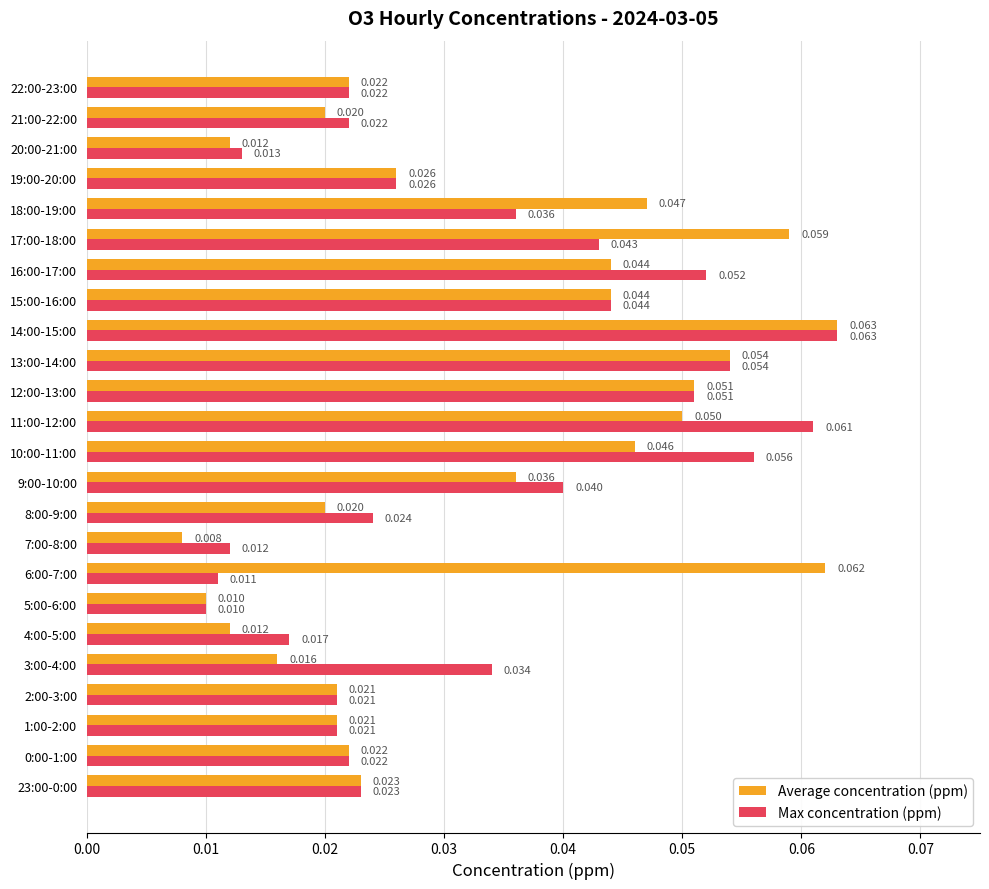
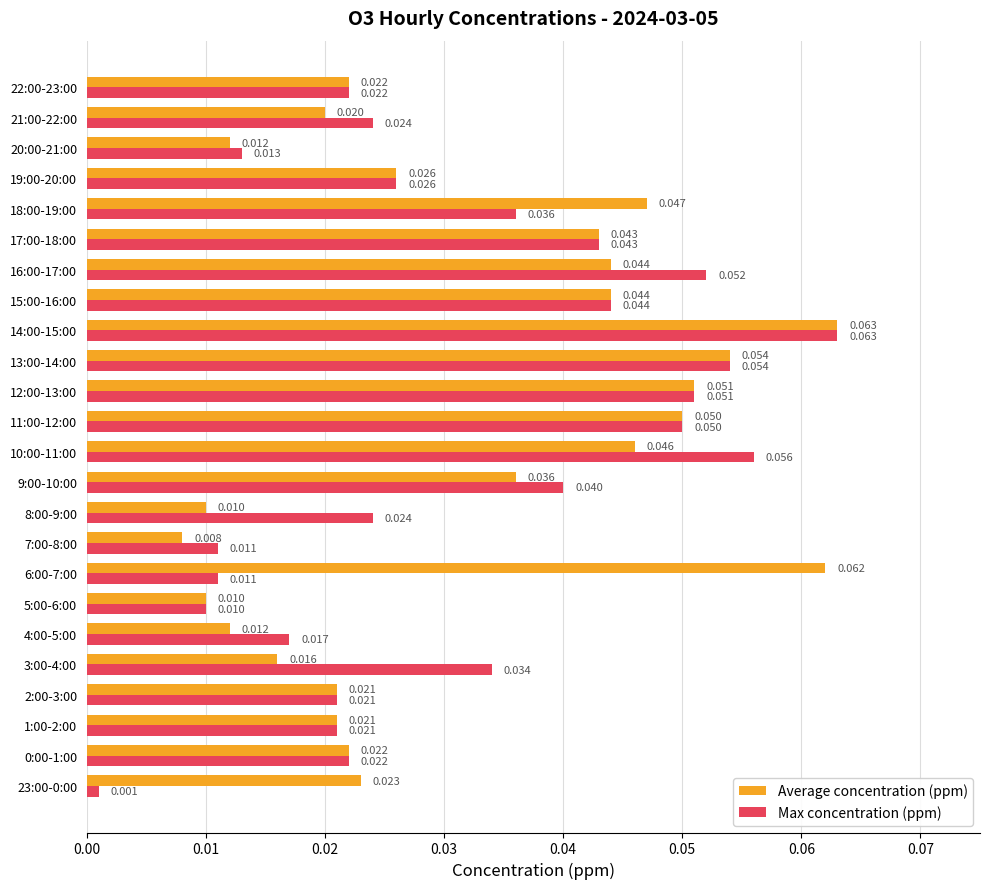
Max concentration (ppm), 21:00-22:00: 0.022 -> 0.024
Average concentration (ppm), 17:00-18:00: 0.059 -> 0.043
Max concentration (ppm), 11:00-12:00: 0.061 -> 0.050
Average concentration (ppm), 8:00-9:00: 0.020 -> 0.010
Max concentration (ppm), 7:00-8:00: 0.012 -> 0.011
Max concentration (ppm), 23:00-0:00: 0.023 -> 0.001
